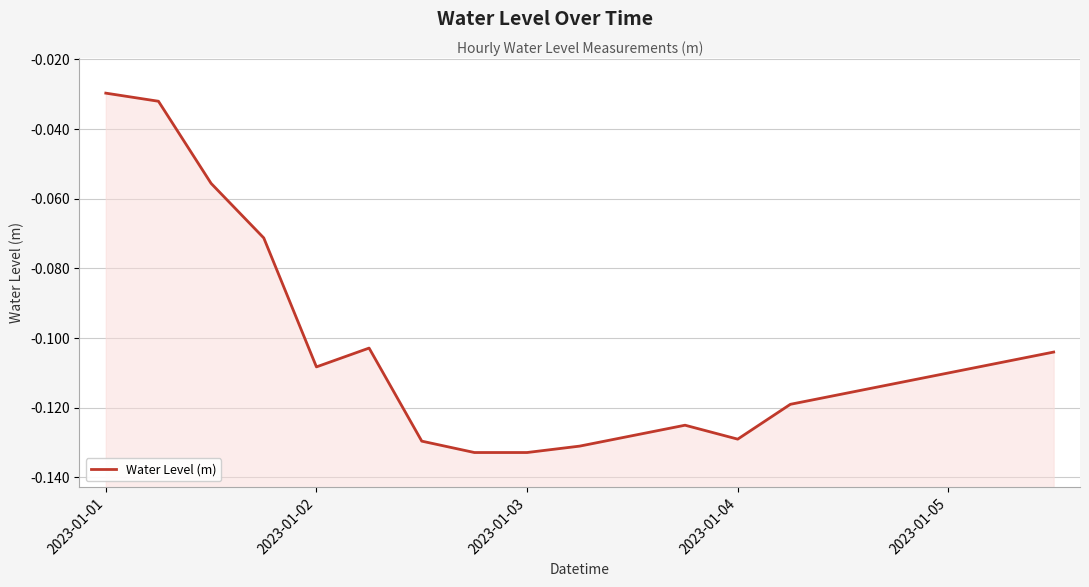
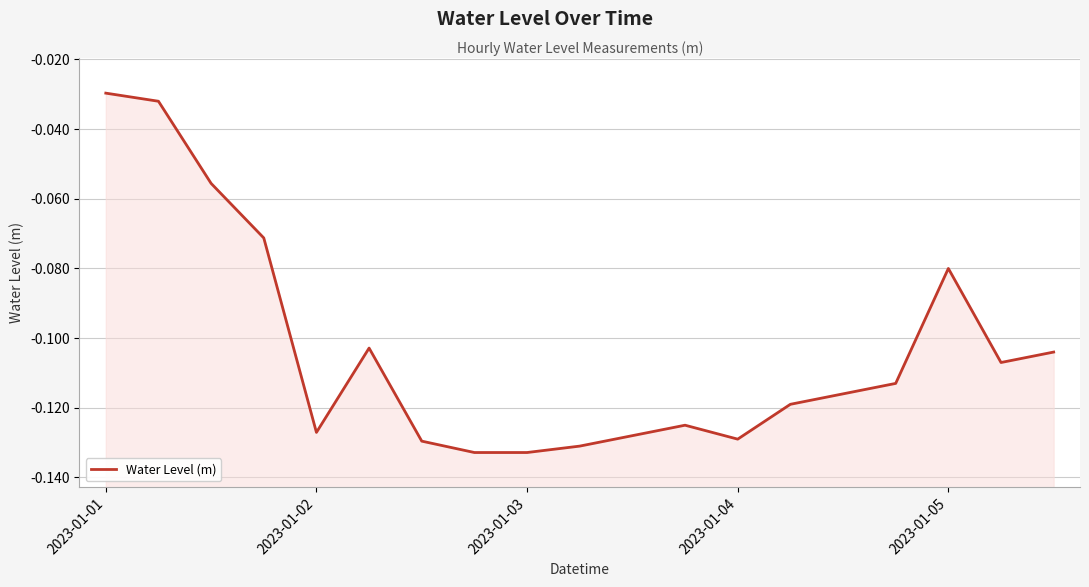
2023-01-02: -0.108 -> -0.127
2023-01-05: -0.11 -> -0.08
